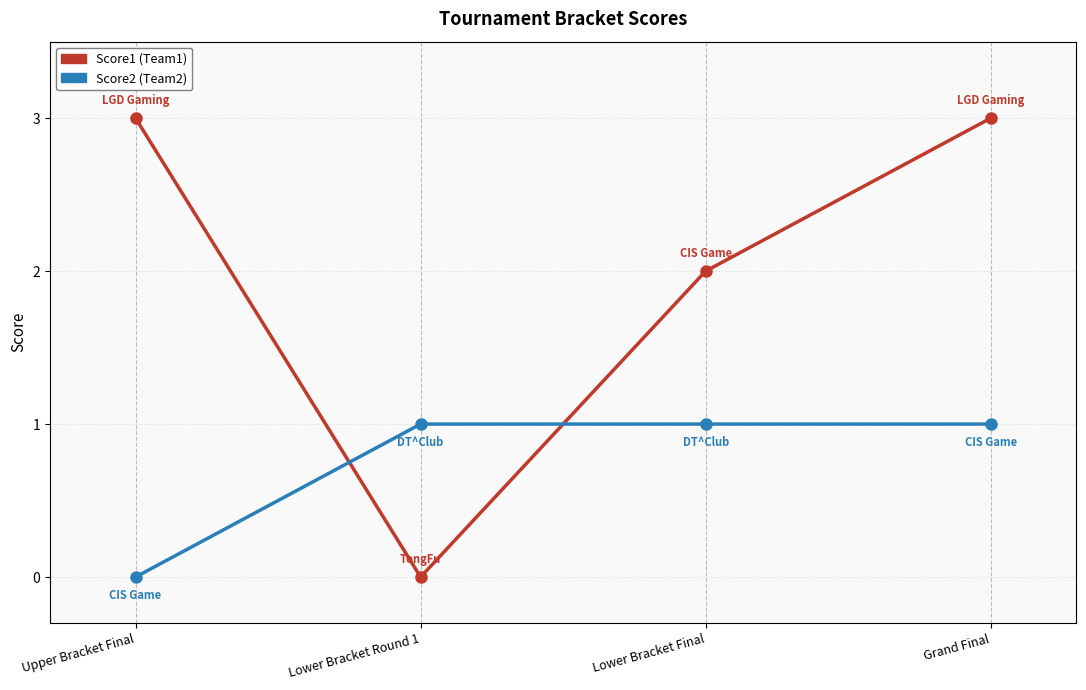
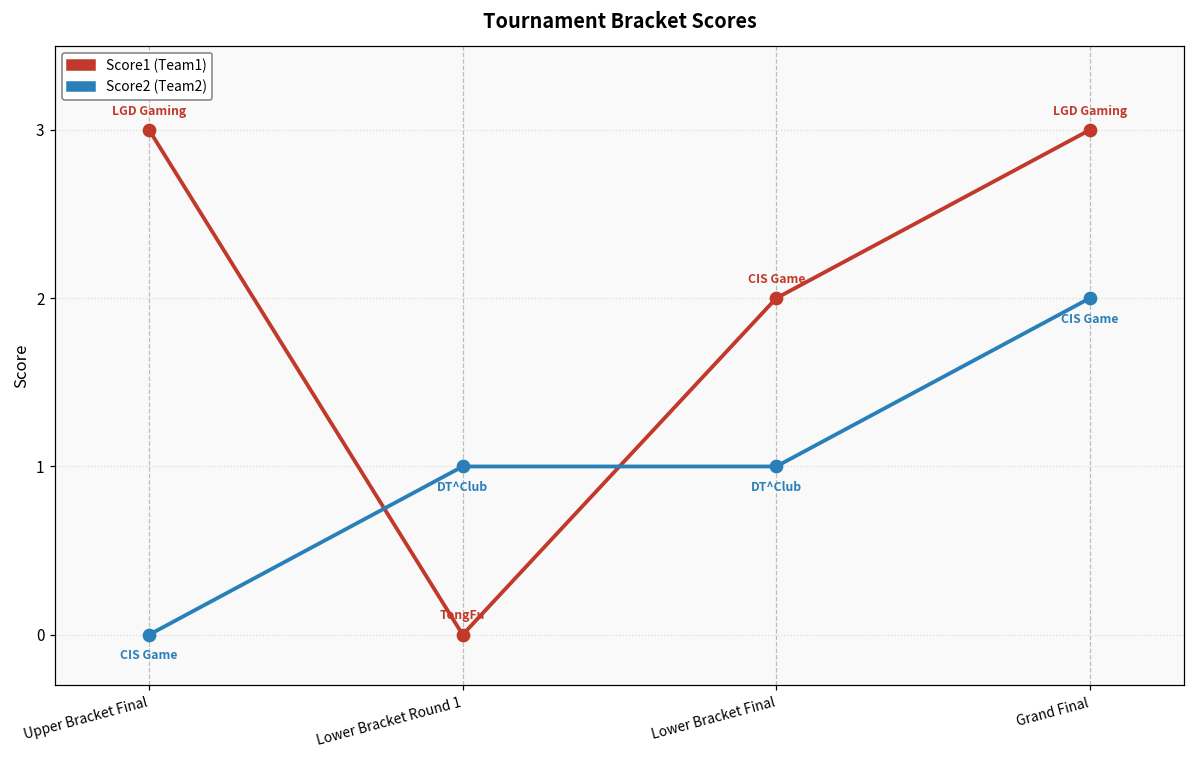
Score2 (Team2), Grand Final: 1 -> 2
